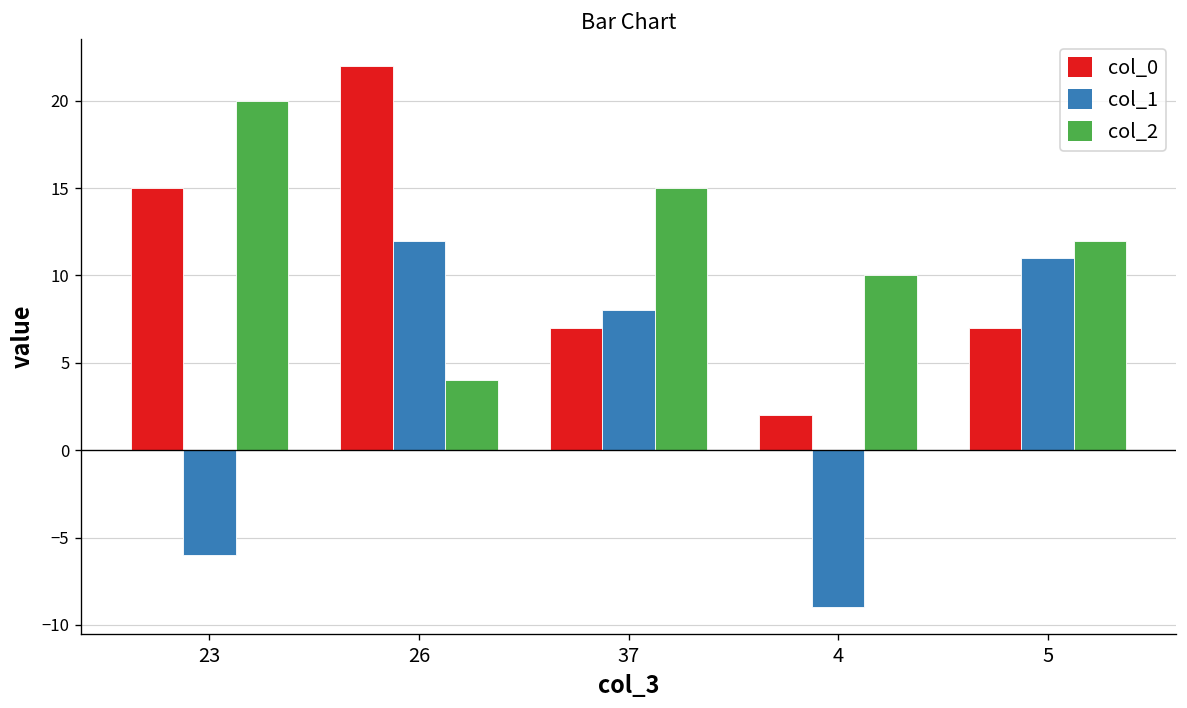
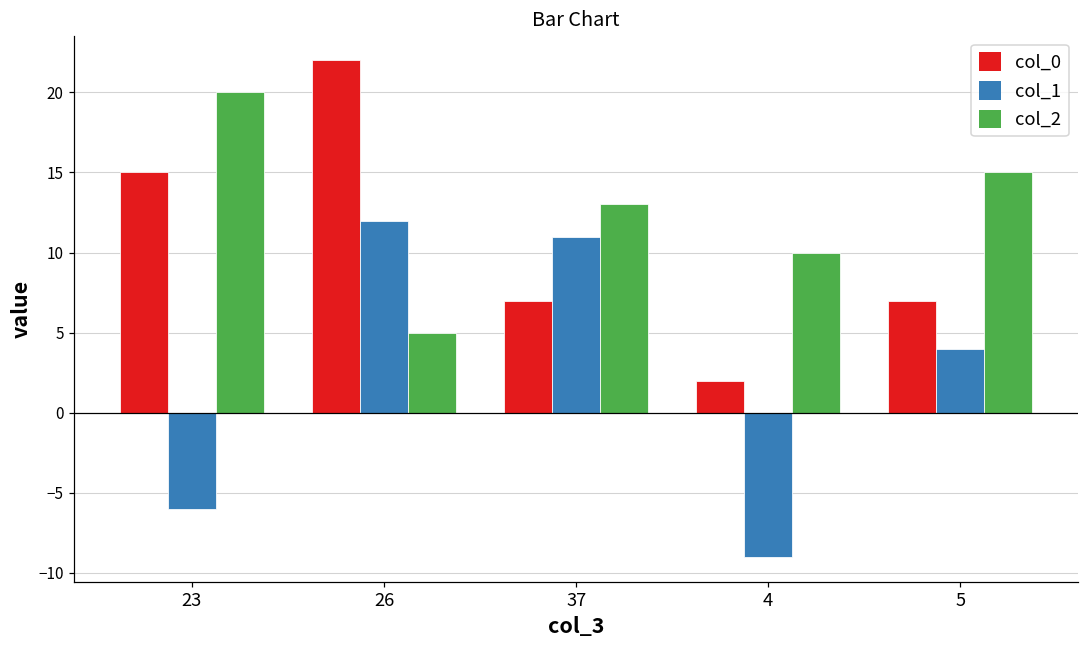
col_2, 26: 4 -> 5
col_1, 37: 8 -> 11
col_2, 37: 15 -> 13
col_1, 5: 11 -> 4
col_2, 5: 12 -> 15
